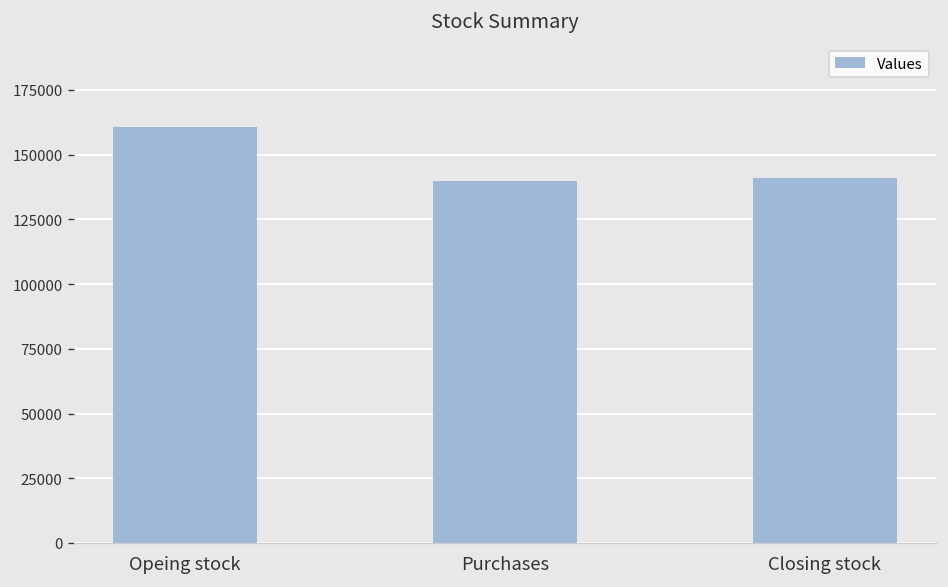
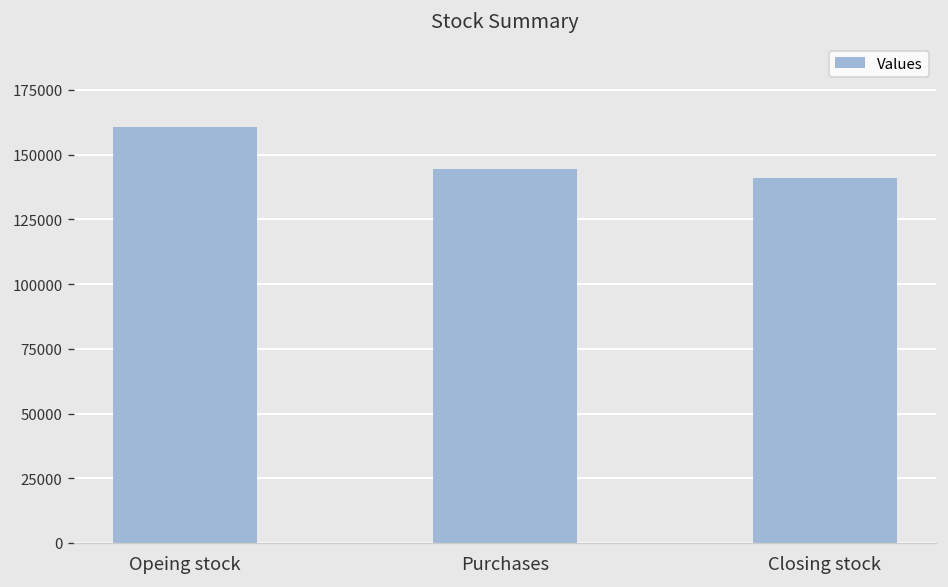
Purchases: 140000 -> 145000
